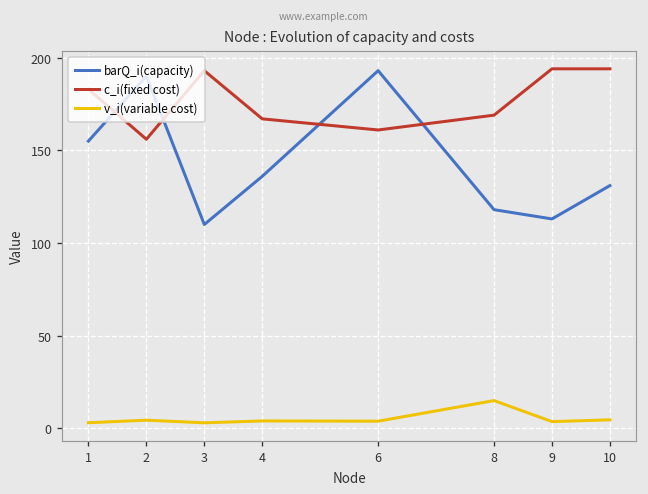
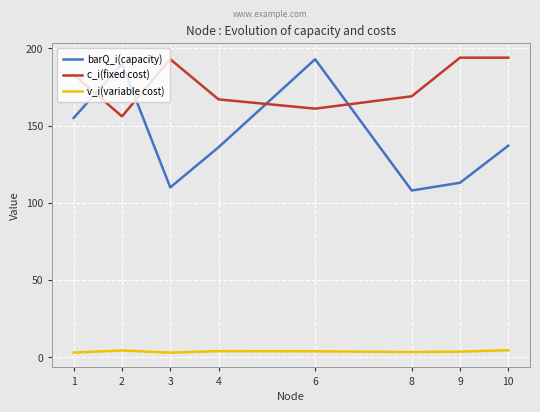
barQ_i(capacity), 8: 118 -> 108
v_i(variable cost), 8: 15 -> 3
barQ_i(capacity), 10: 131 -> 137
